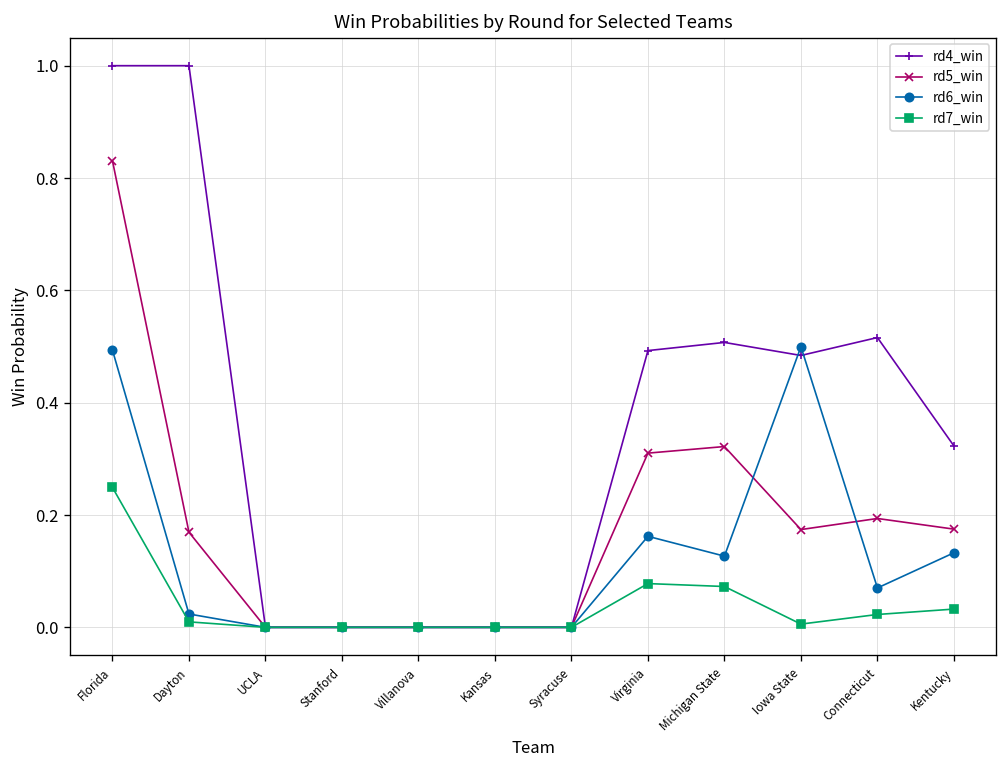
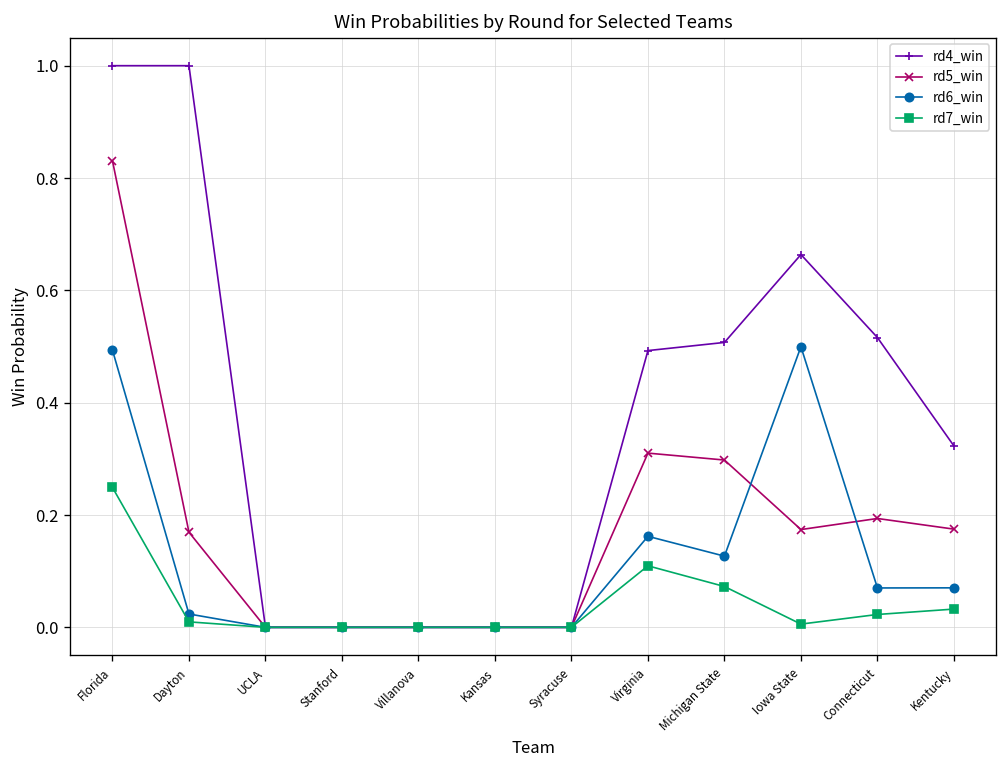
rd7_win, Virginia: 0.08 -> 0.11
rd5_win, Michigan State: 0.32 -> 0.30
rd4_win, Iowa State: 0.48 -> 0.66
rd6_win, Kentucky: 0.13 -> 0.07
